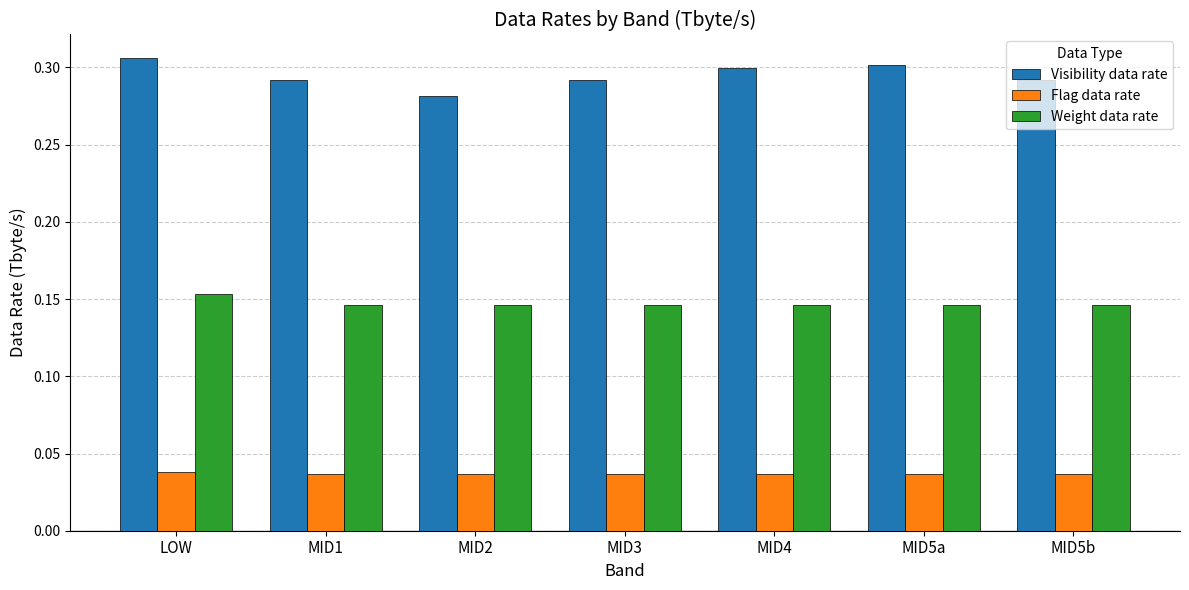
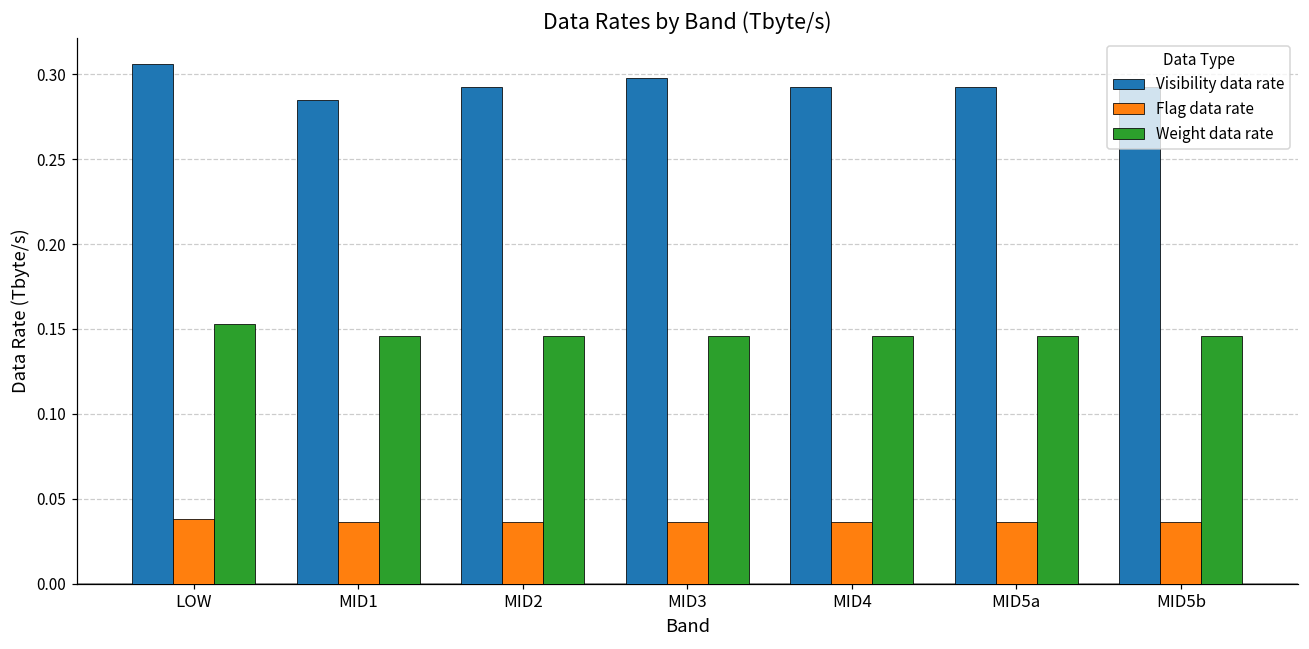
Visibility data rate, MID1: 0.292 -> 0.285
Visibility data rate, MID2: 0.281 -> 0.292
Visibility data rate, MID3: 0.292 -> 0.298
Visibility data rate, MID4: 0.300 -> 0.292
Visibility data rate, MID5a: 0.302 -> 0.292
